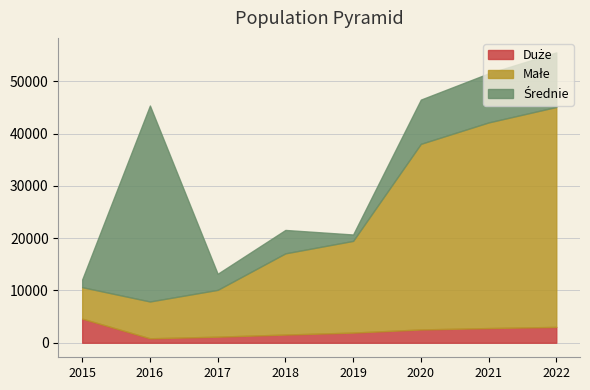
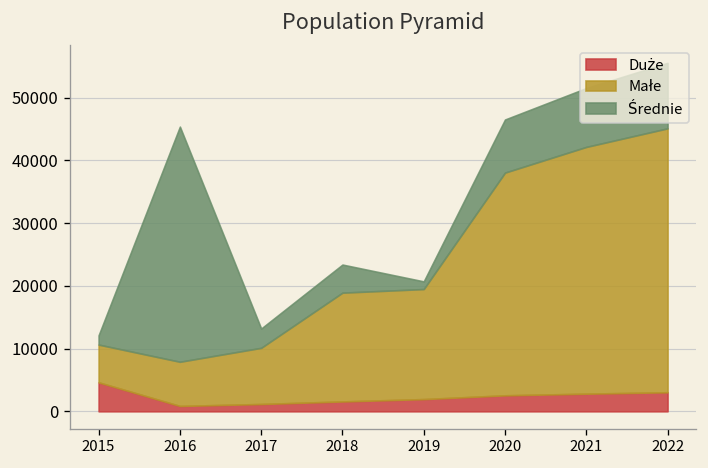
Małe, 2018: 16000 -> 17000
